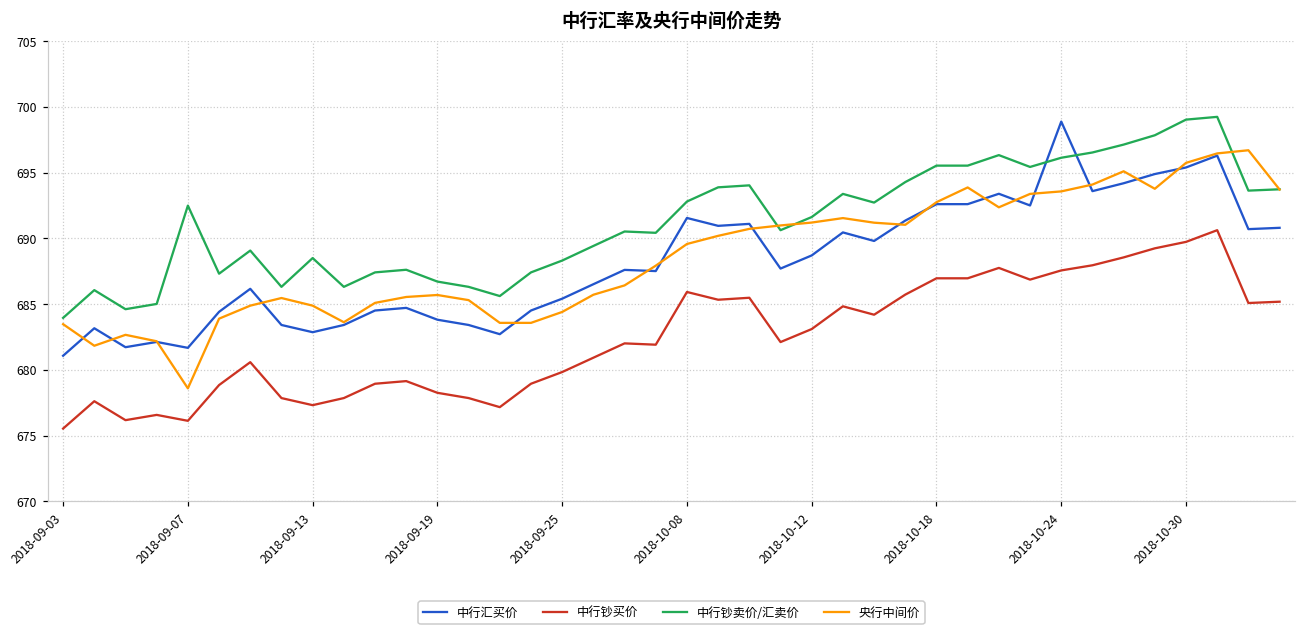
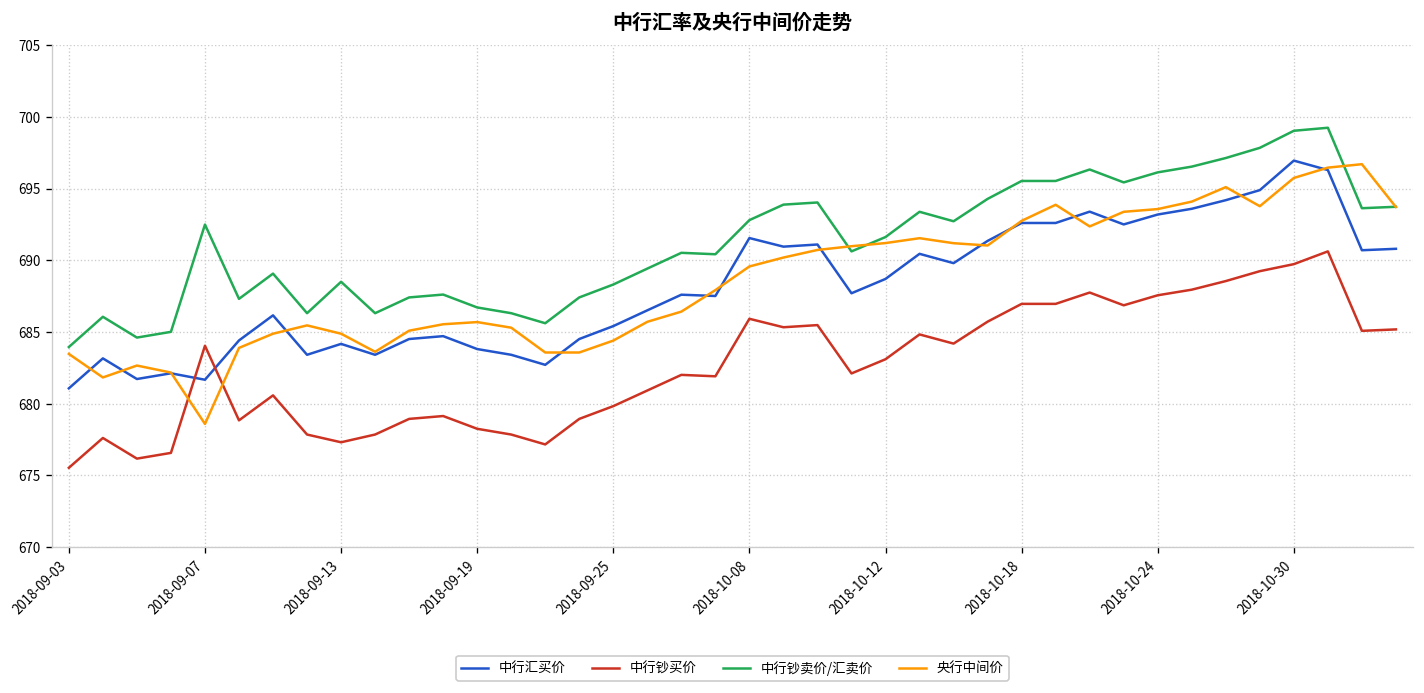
中行钞买价, 2018-09-07: 676.1 -> 684.0
中行汇买价, 2018-09-13: 682.9 -> 684.2
中行汇买价, 2018-10-24: 698.9 -> 693.2
中行汇买价, 2018-10-30: 695.4 -> 697.0
